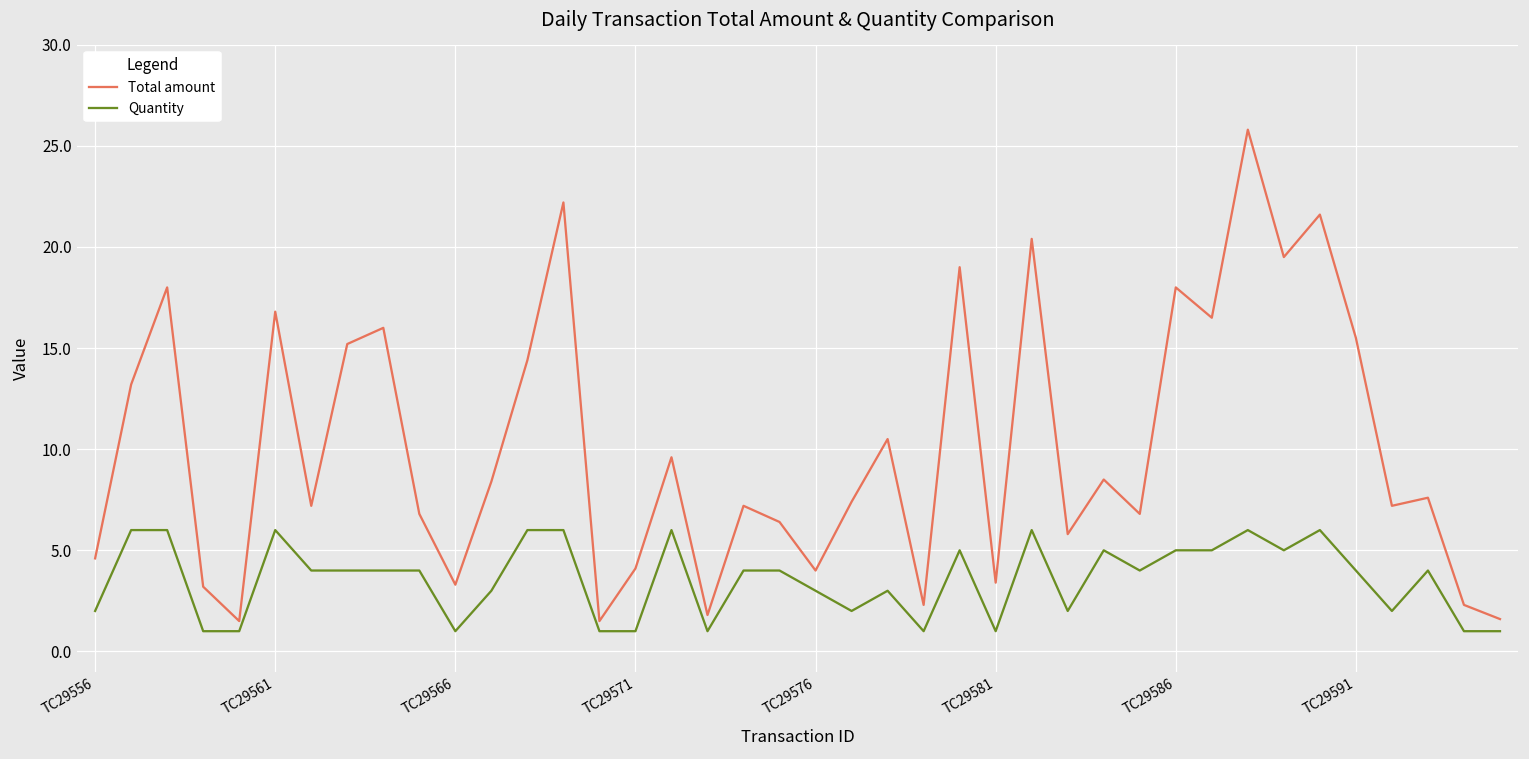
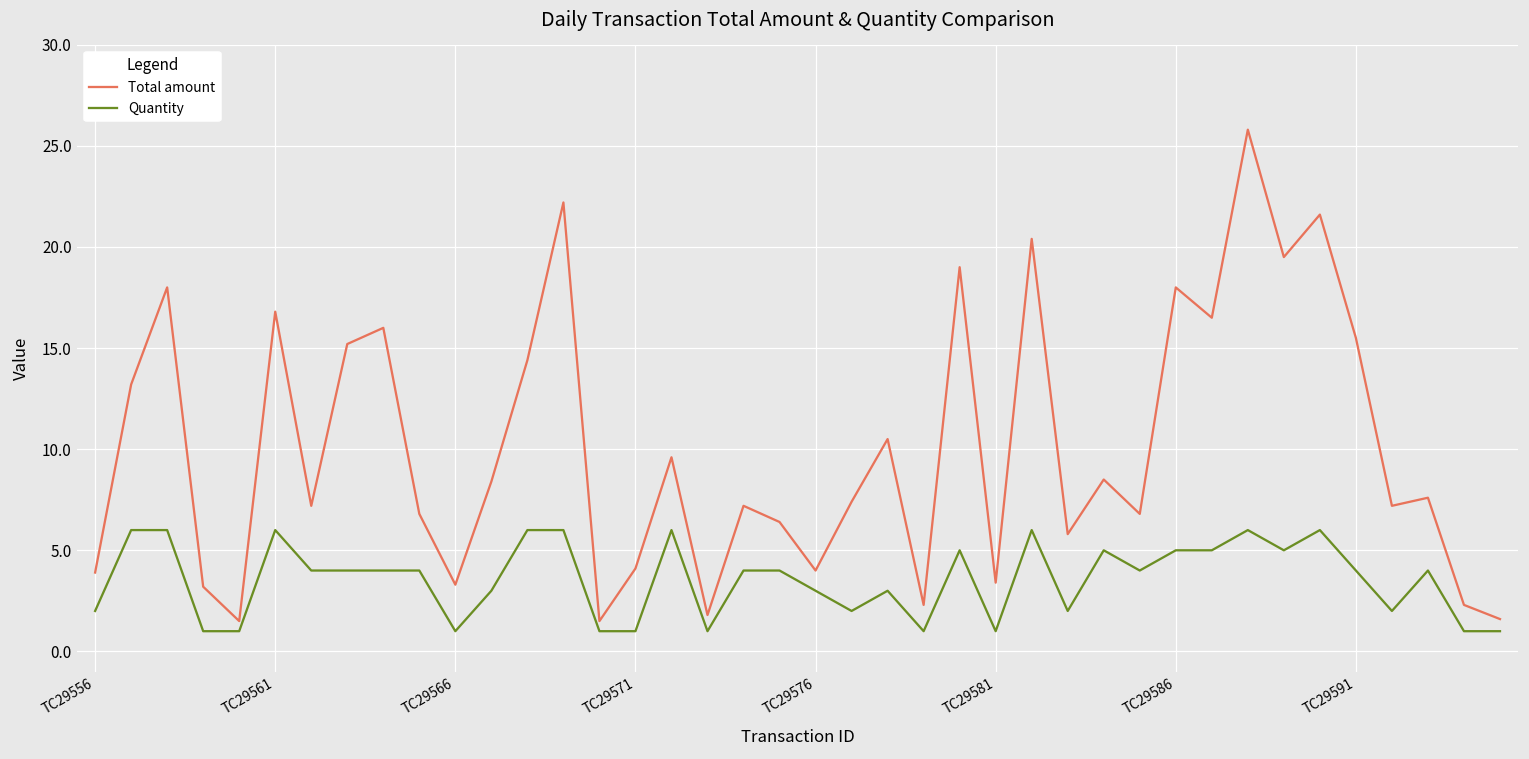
Total amount, TC29556: 4.6 -> 3.9
